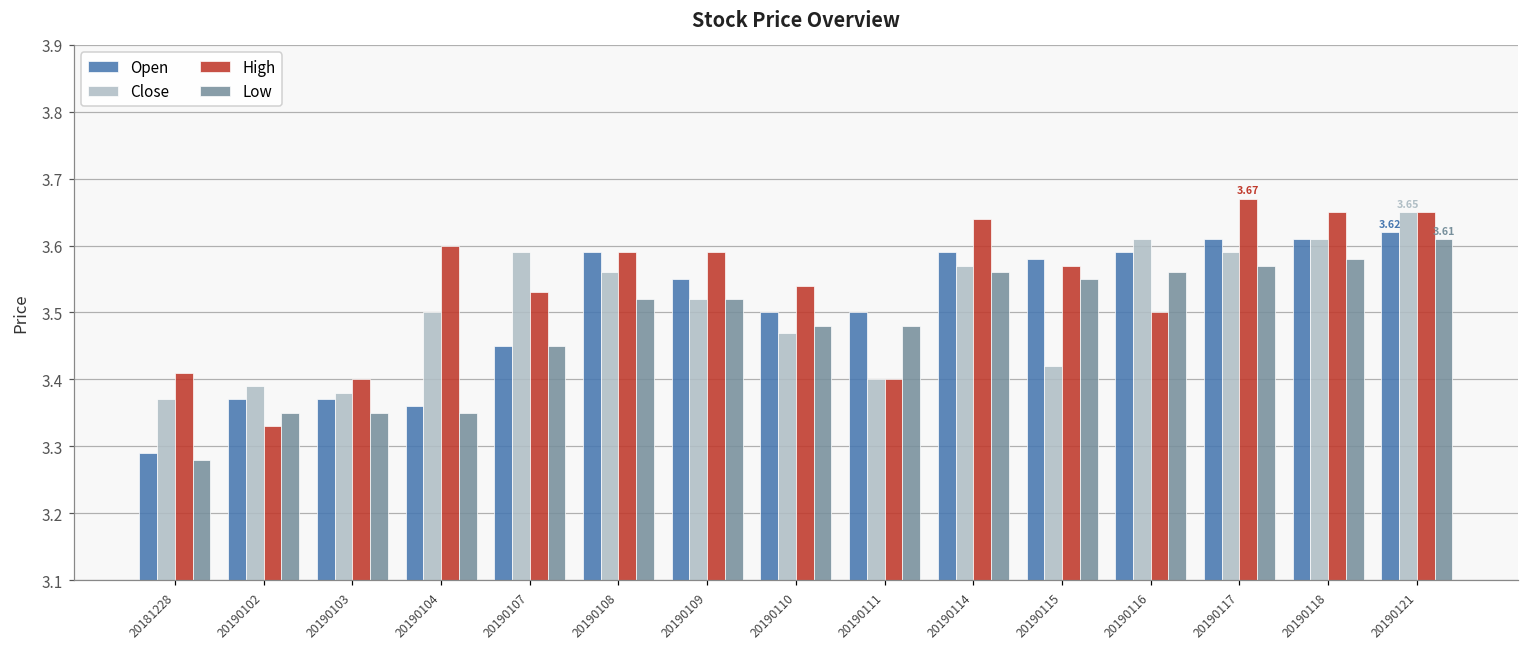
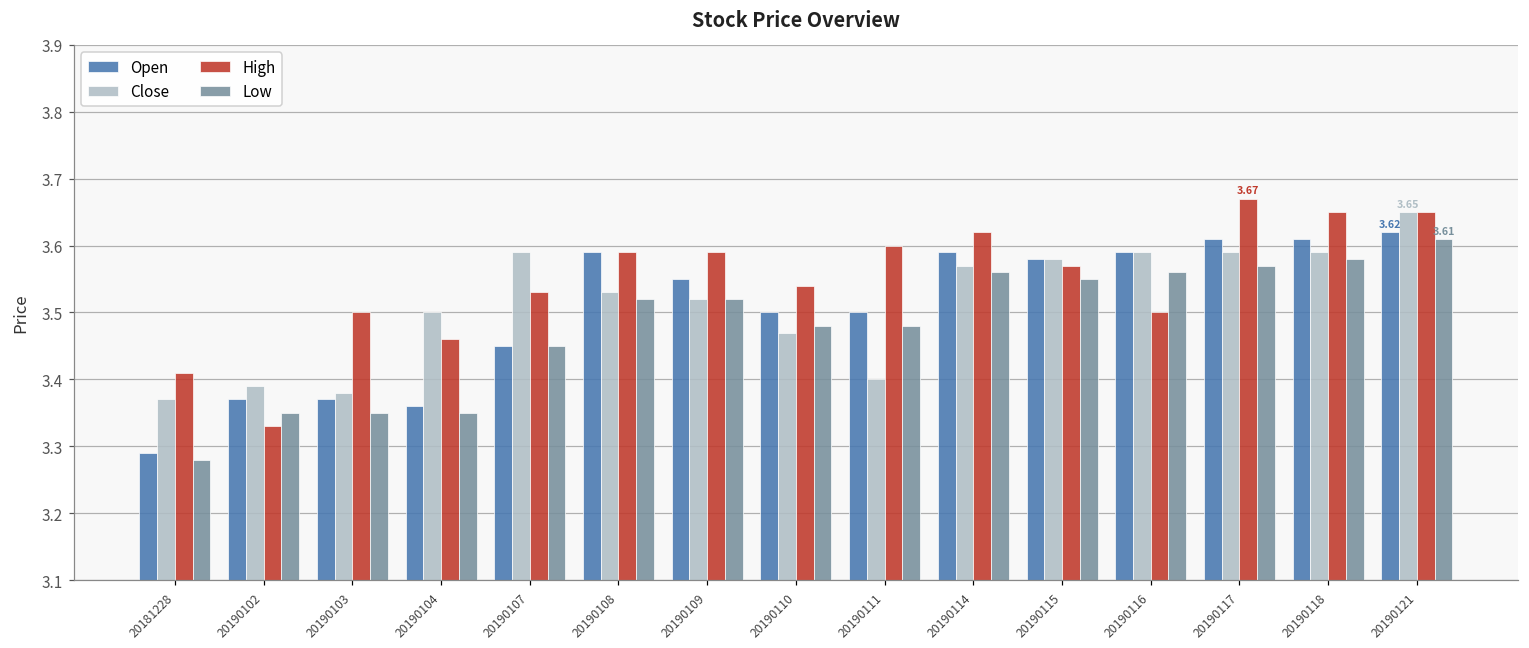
High, 20190103: 3.4 -> 3.5
High, 20190104: 3.60 -> 3.46
Close, 20190108: 3.56 -> 3.53
High, 20190111: 3.4 -> 3.6
High, 20190114: 3.64 -> 3.62
Close, 20190115: 3.42 -> 3.58
Close, 20190116: 3.61 -> 3.59
Close, 20190118: 3.61 -> 3.59
